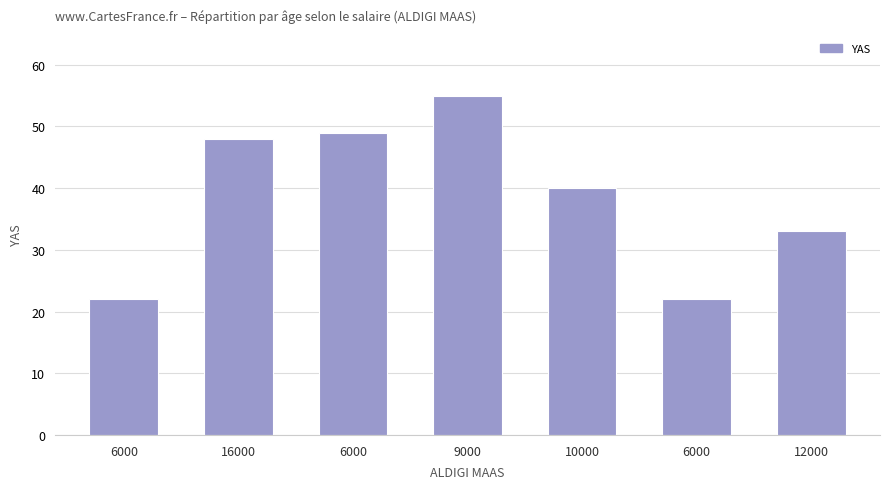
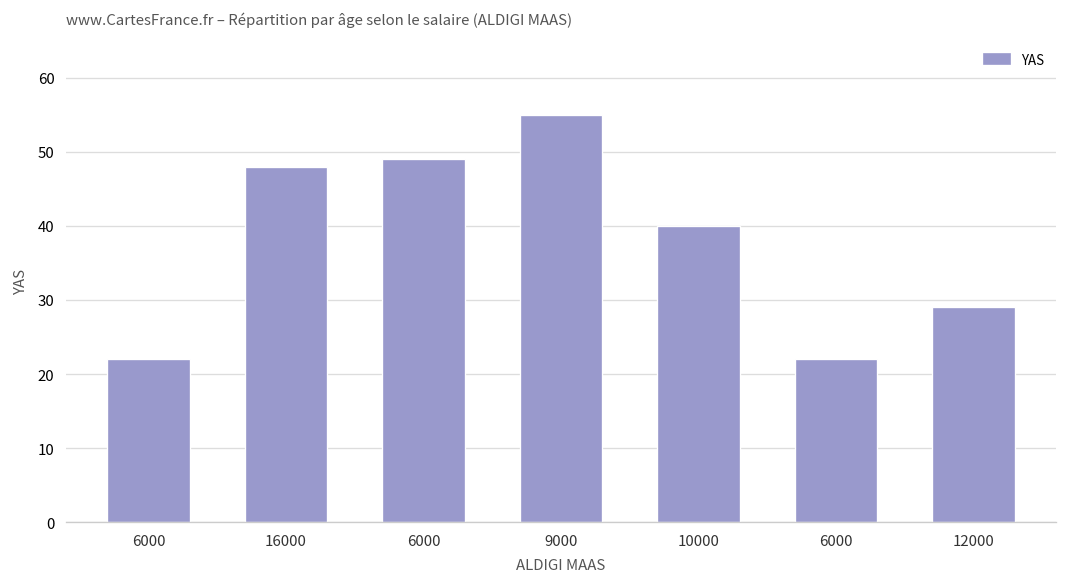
12000: 33 -> 29
